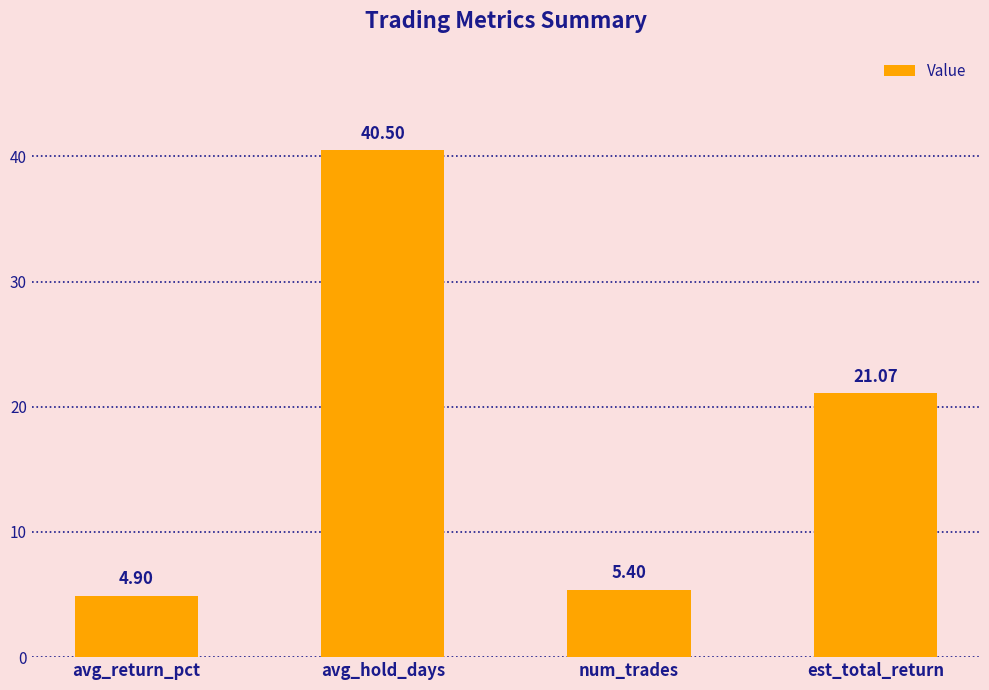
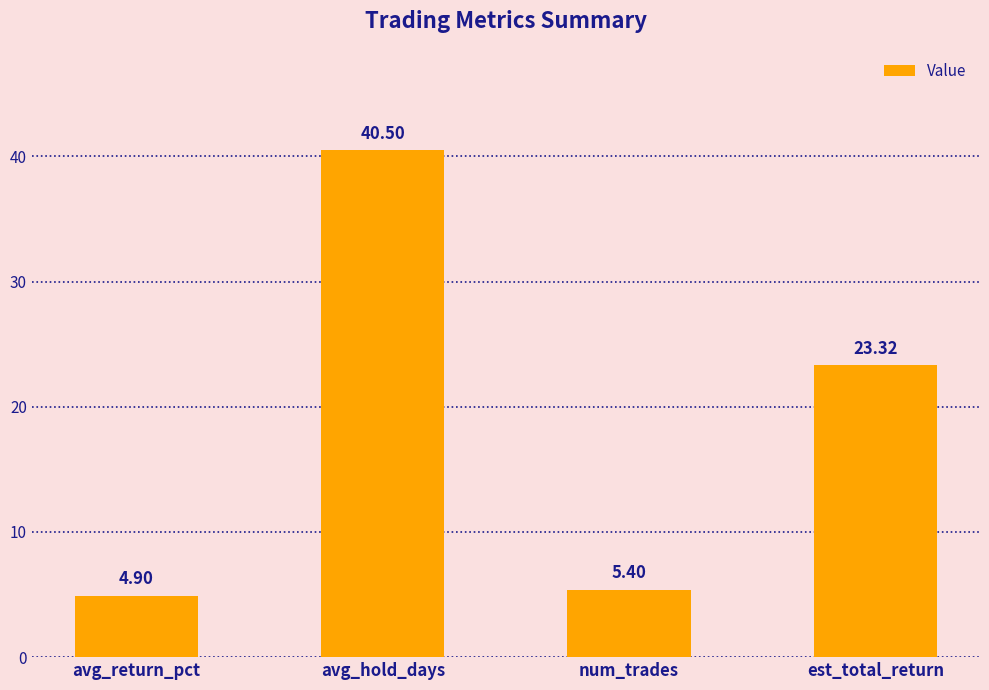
est_total_return: 21.07 -> 23.32
